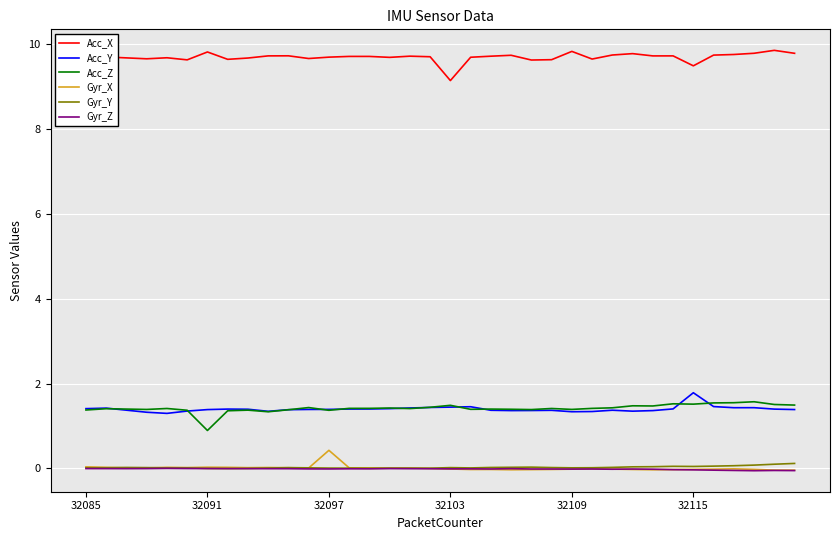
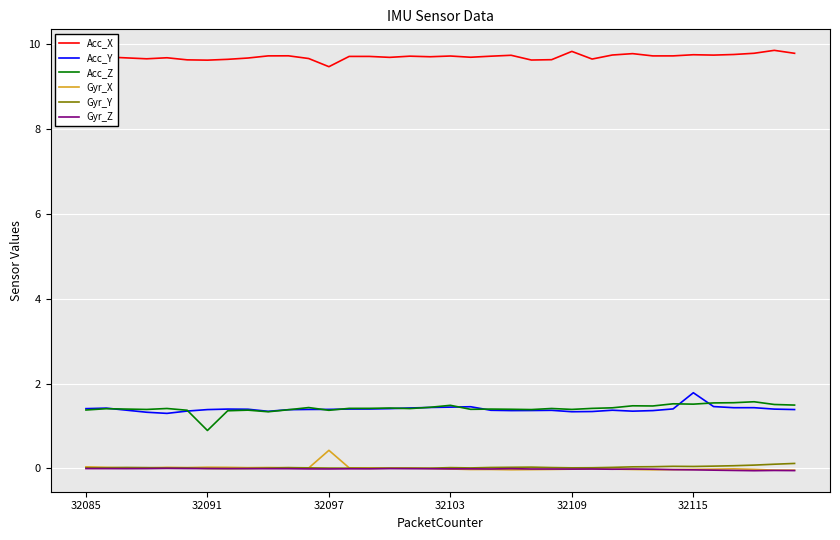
Acc_X, 32091: 9.8 -> 9.6
Acc_X, 32097: 9.7 -> 9.5
Acc_X, 32103: 9.1 -> 9.7
Acc_X, 32115: 9.5 -> 9.8
